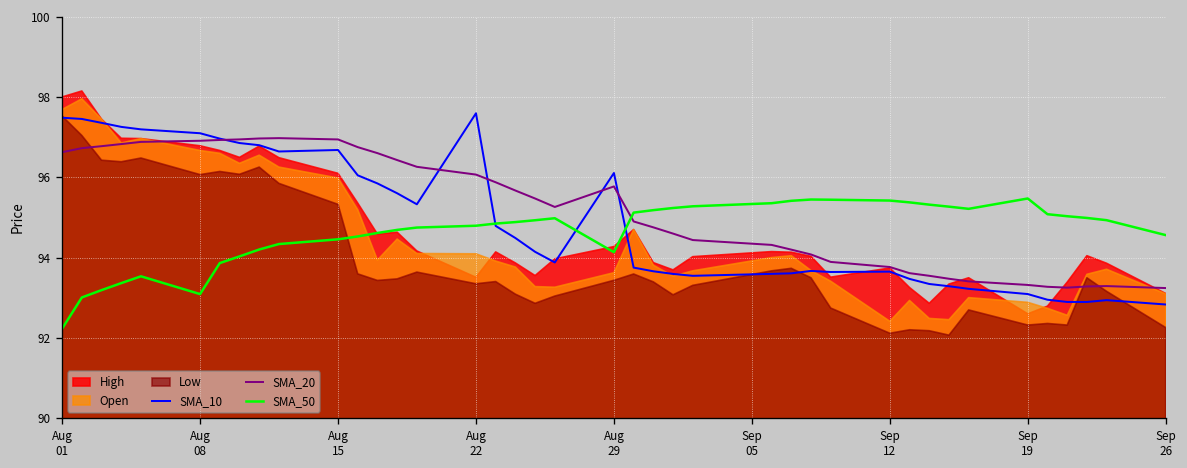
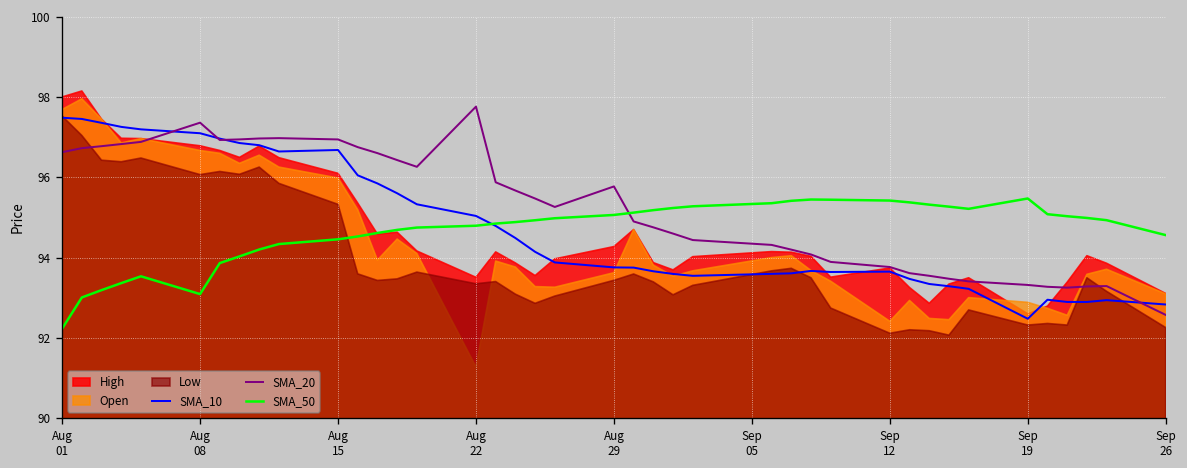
SMA_20, Aug 08: 96.9 -> 97.4
SMA_10, Aug 22: 97.6 -> 95.0
SMA_20, Aug 22: 96.1 -> 97.8
Open, Aug 22: 94.1 -> 91.3
SMA_10, Aug 29: 96.1 -> 93.8
SMA_50, Aug 29: 94.1 -> 95.1
SMA_10, Sep 19: 93.1 -> 92.5
SMA_20, Sep 26: 93.2 -> 92.6
